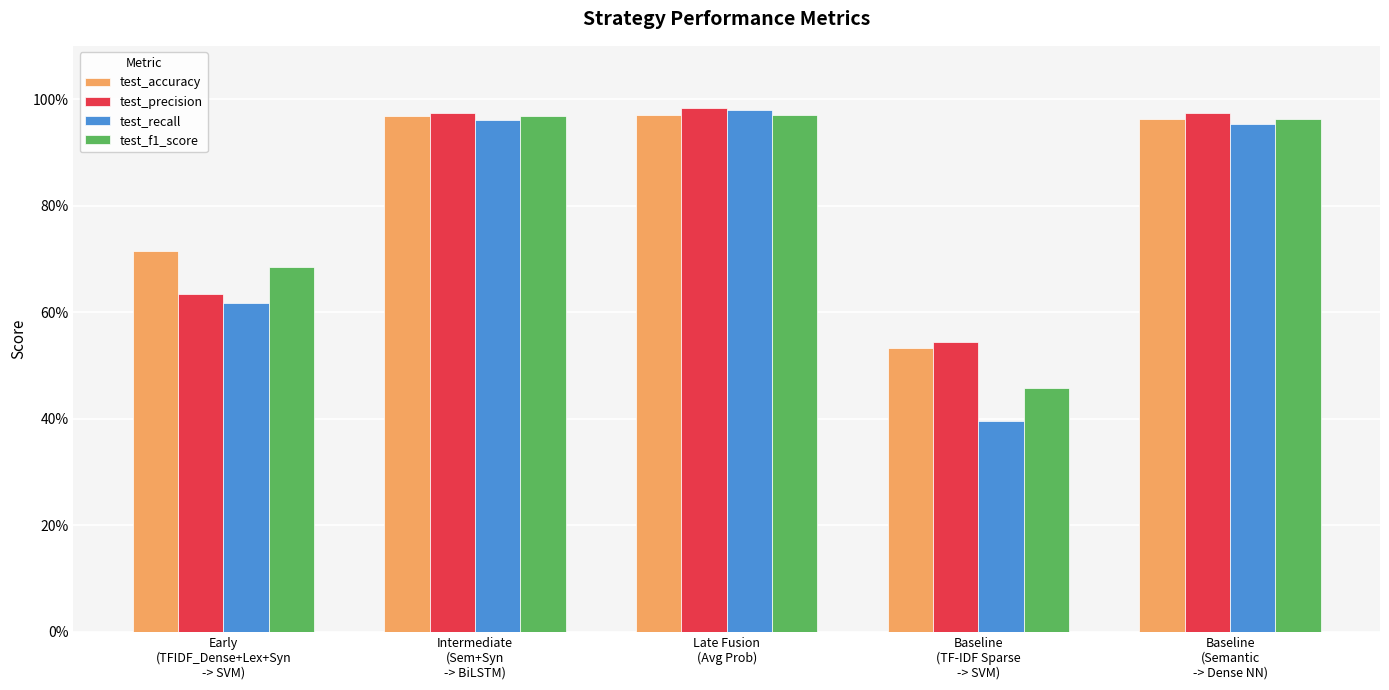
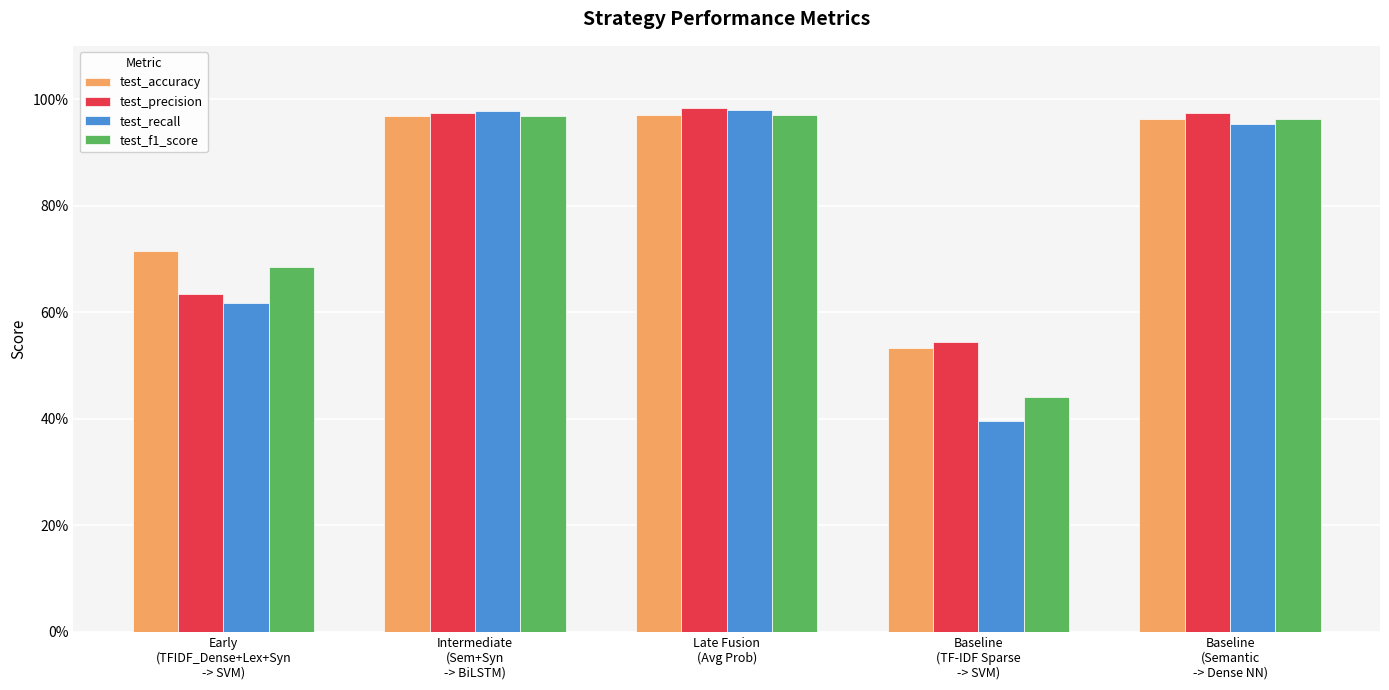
test_recall, Intermediate (Sem+Syn -> BiLSTM): 96% -> 98%
test_f1_score, Baseline (TF-IDF Sparse -> SVM): 46% -> 44%
